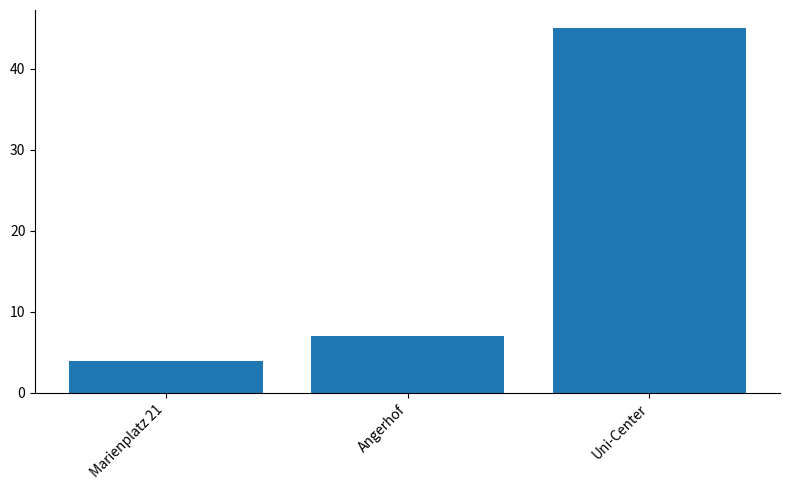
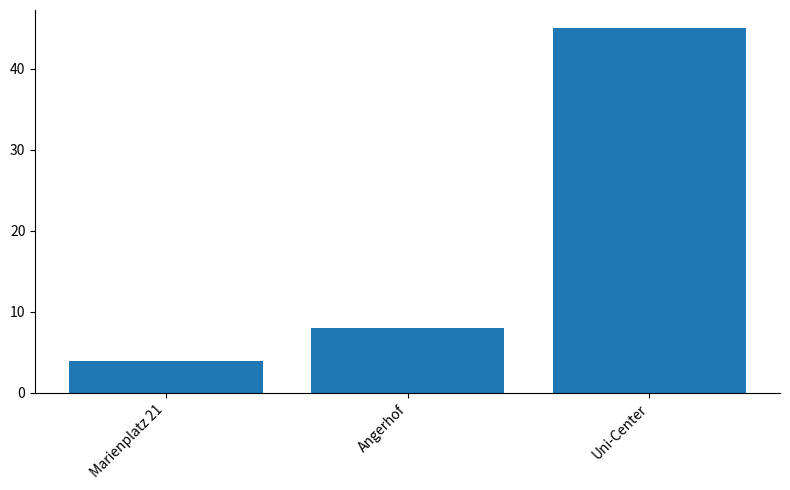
Angerhof: 7 -> 8
